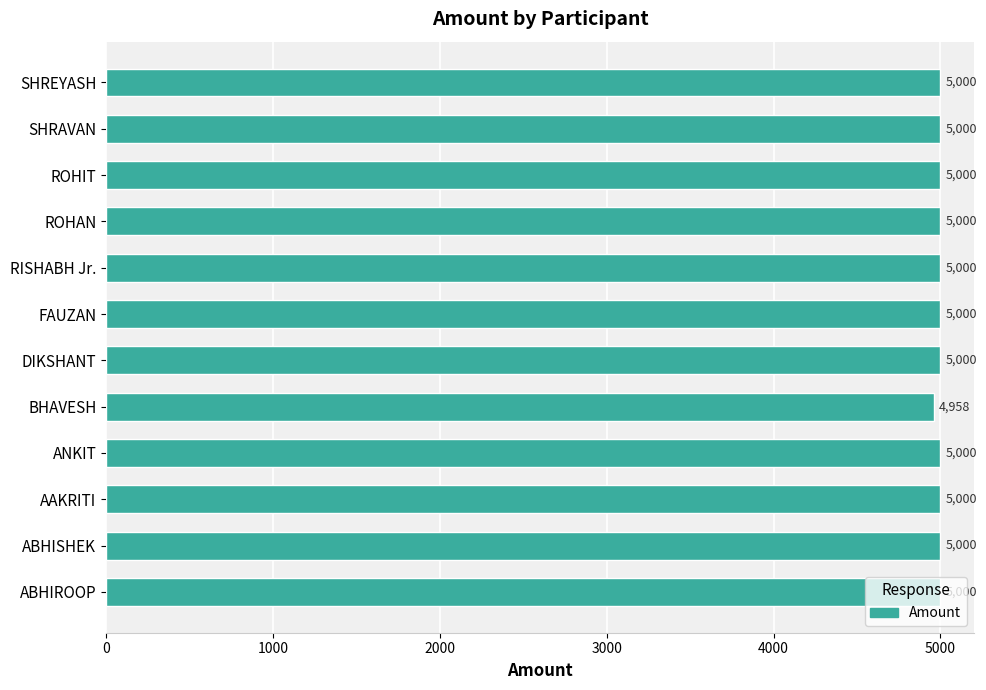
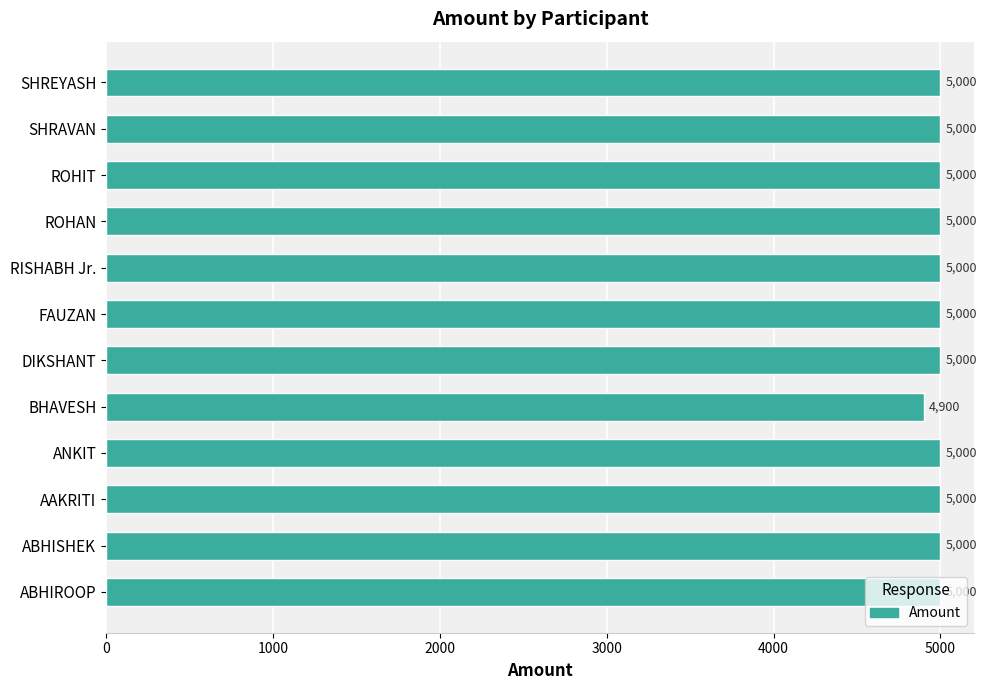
BHAVESH: 4,958 -> 4,900
